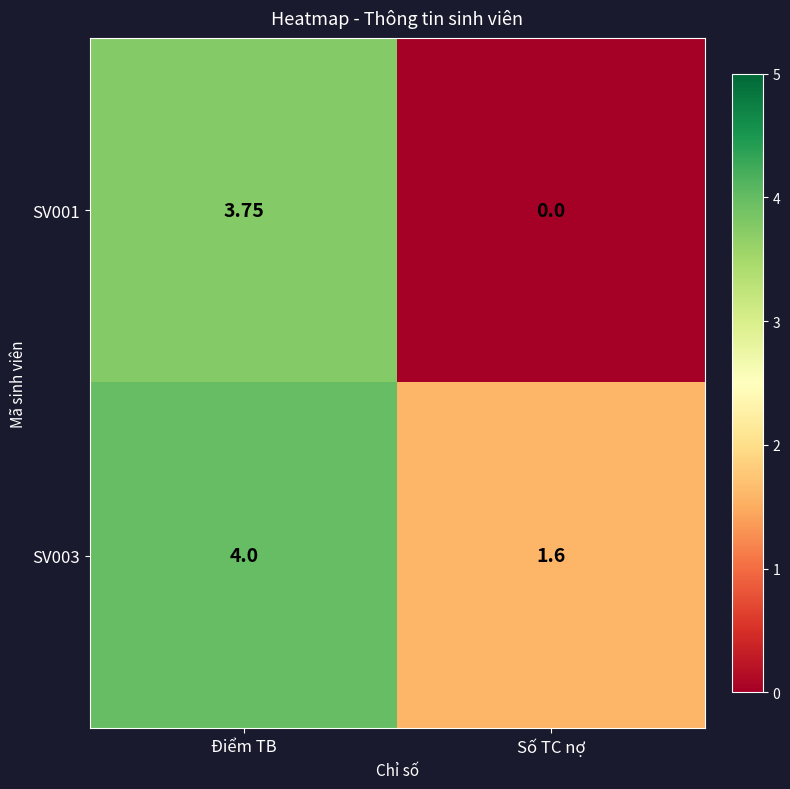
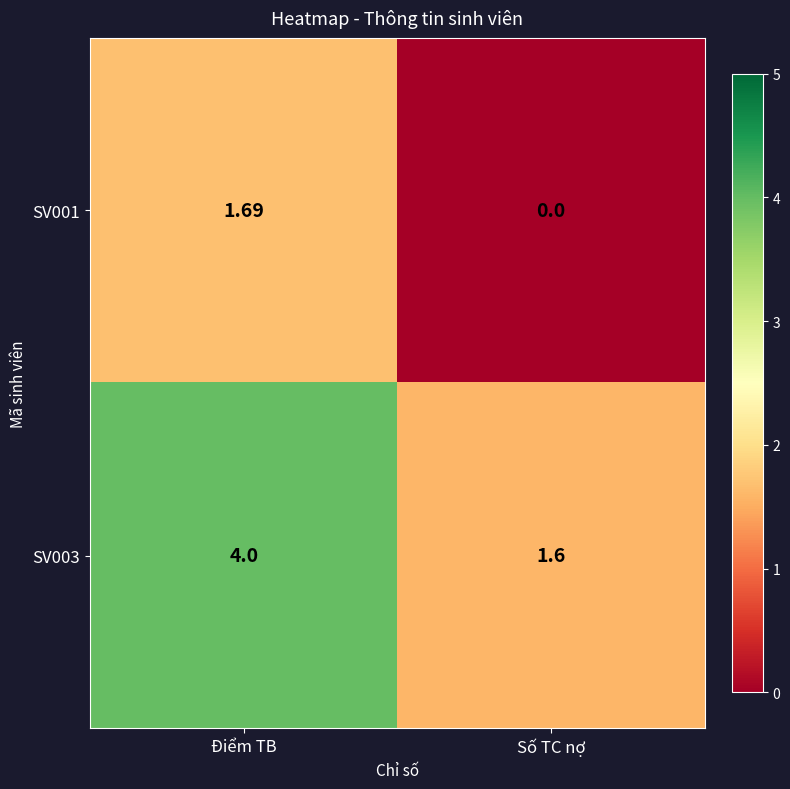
SV001, Điểm TB: 3.75 -> 1.69
